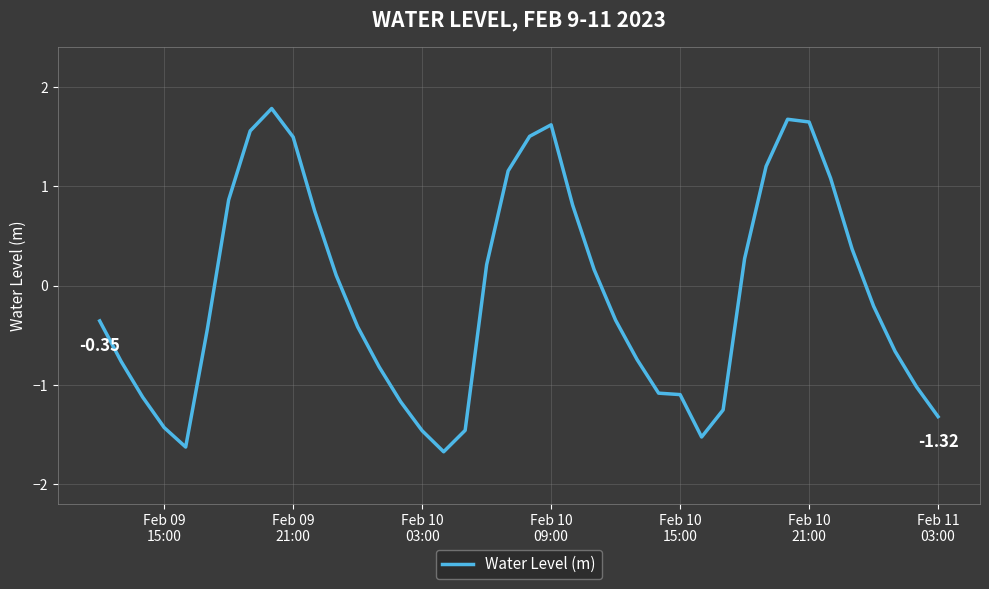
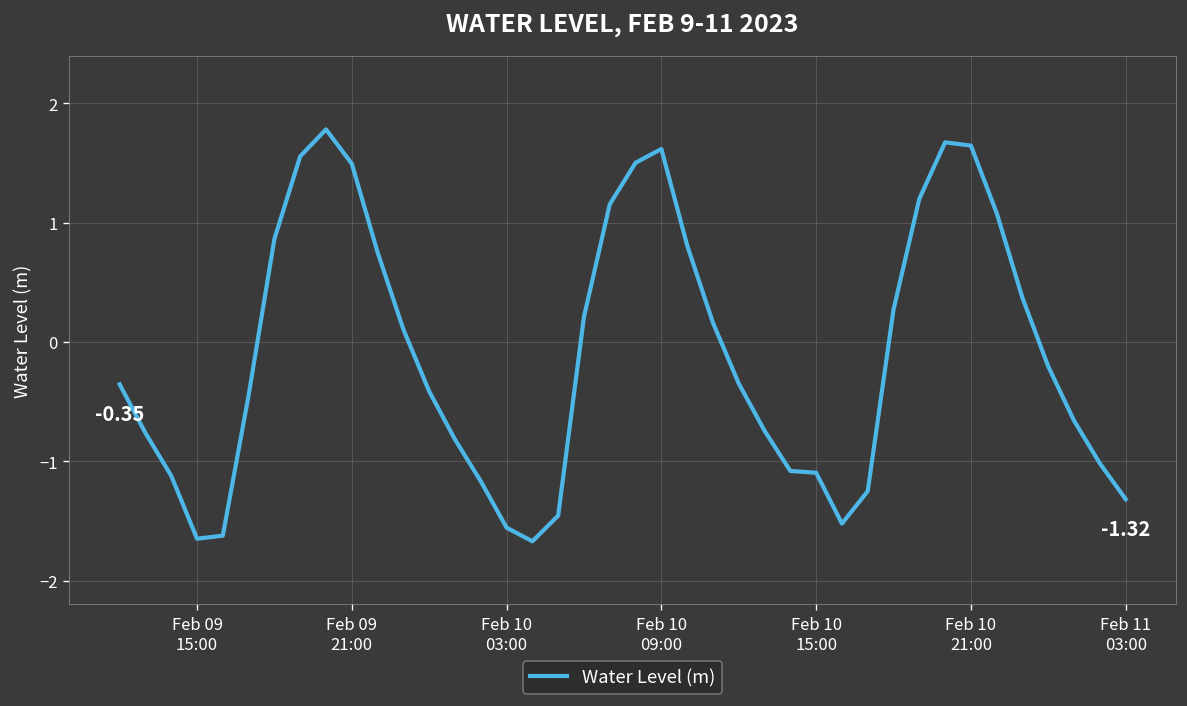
Feb 09 15:00: -1.4 -> -1.6
Feb 10 03:00: -1.5 -> -1.6
